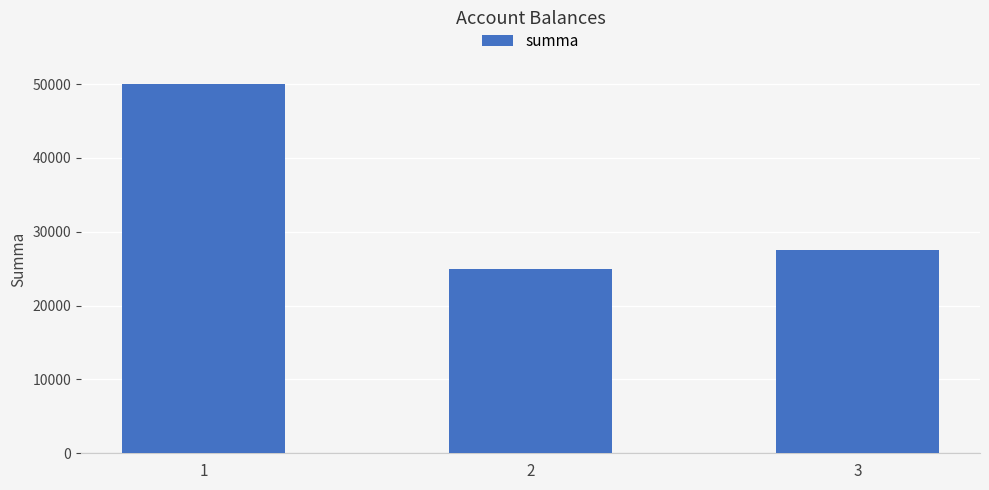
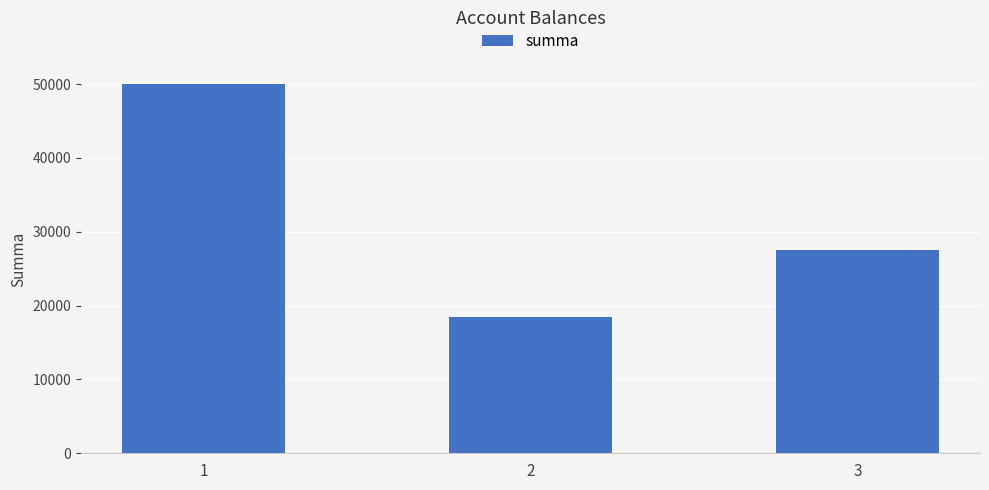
2: 25000 -> 18000
